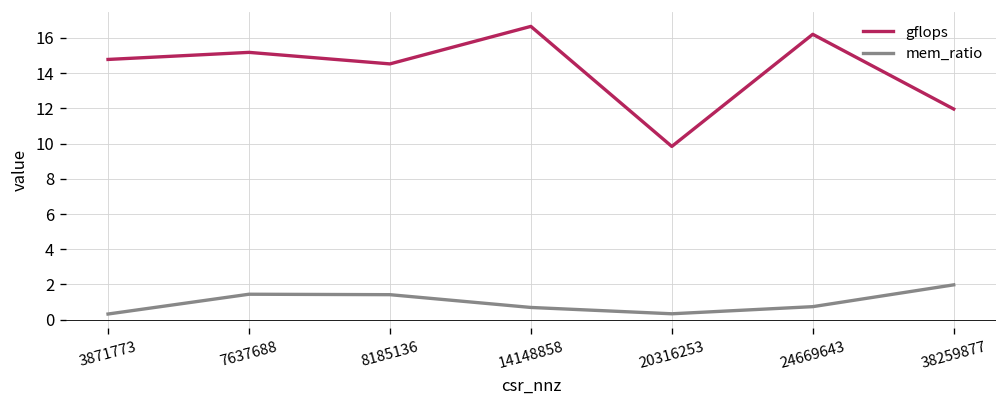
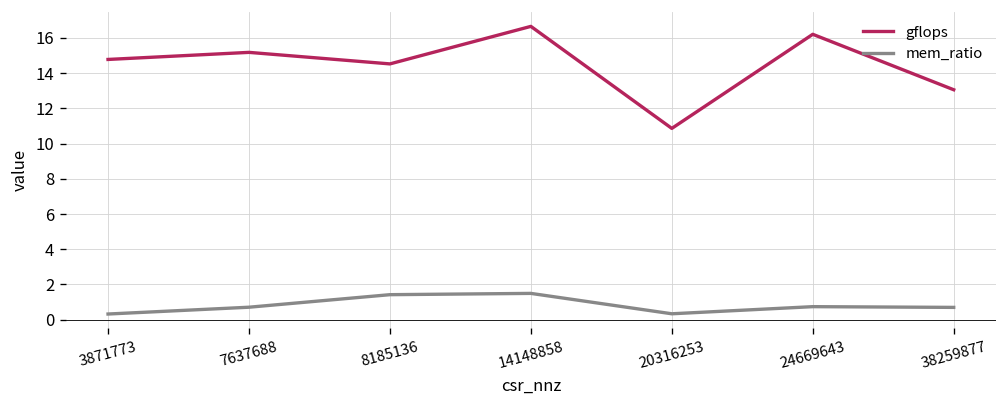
mem_ratio, 7637688: 1.4 -> 0.7
mem_ratio, 14148858: 0.7 -> 1.5
gflops, 20316253: 9.8 -> 10.9
gflops, 38259877: 12.0 -> 13.1
mem_ratio, 38259877: 2.0 -> 0.7
